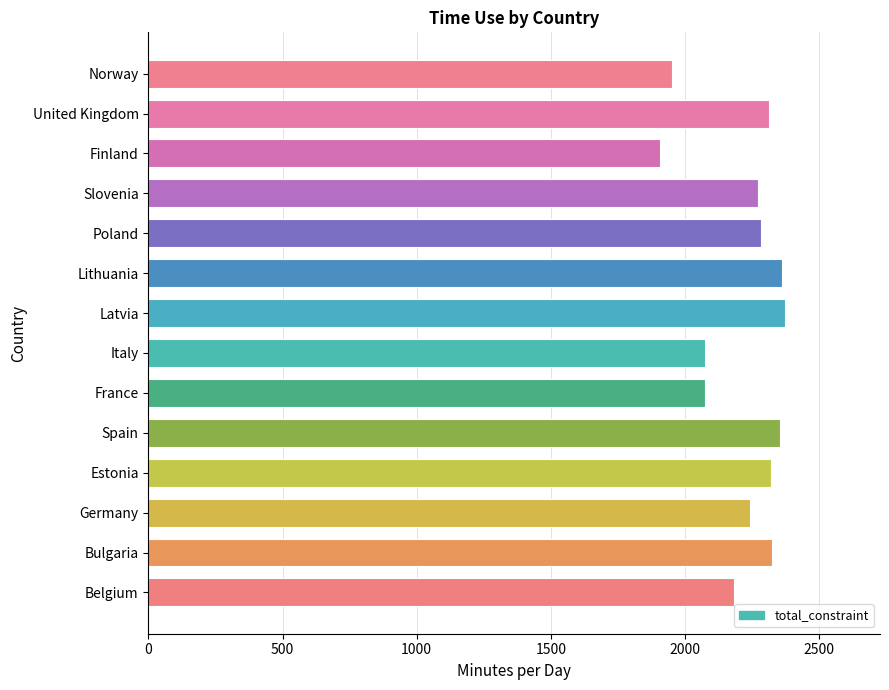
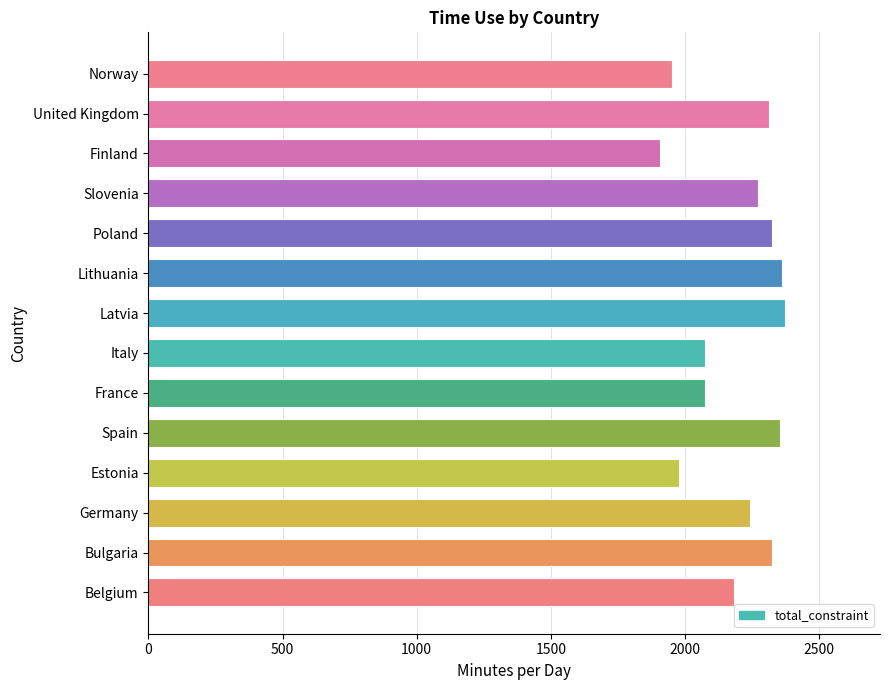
Poland: 2290 -> 2330
Estonia: 2320 -> 1980
